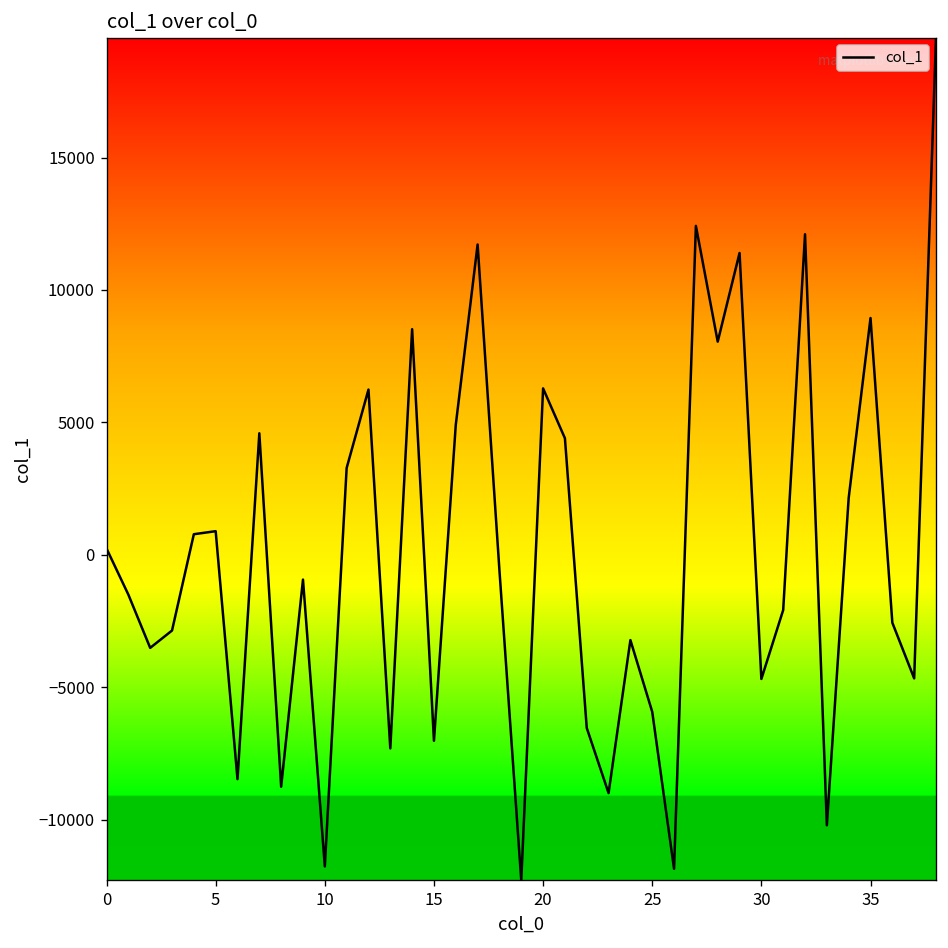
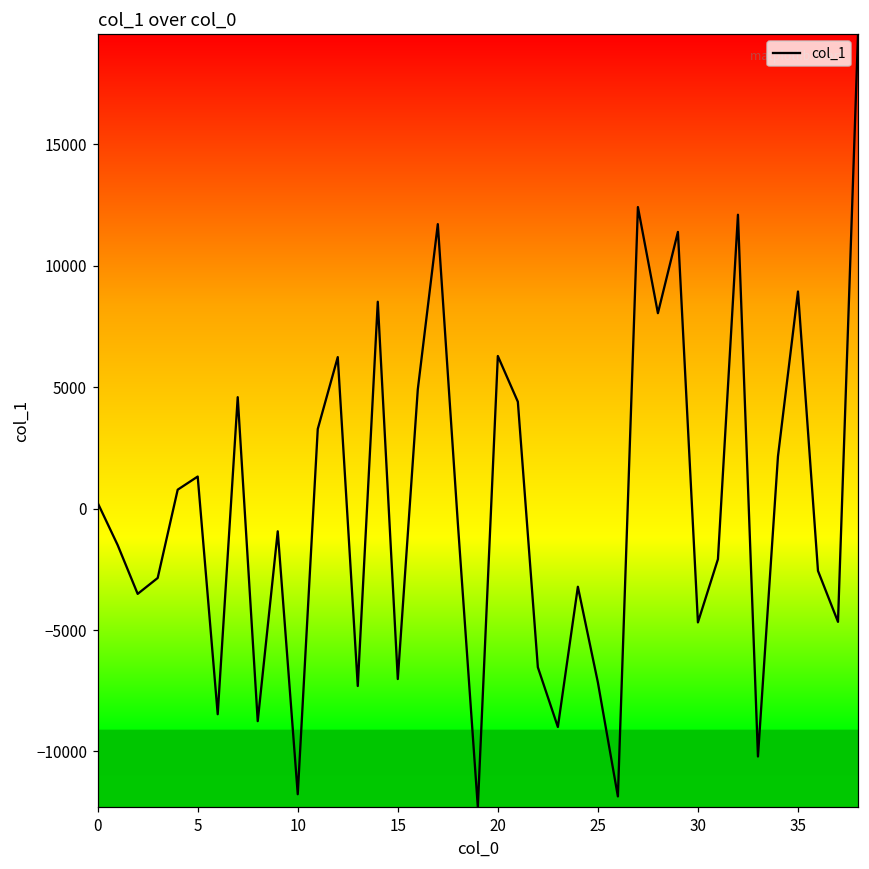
5: 900 -> 1300
25: -5900 -> -7200
